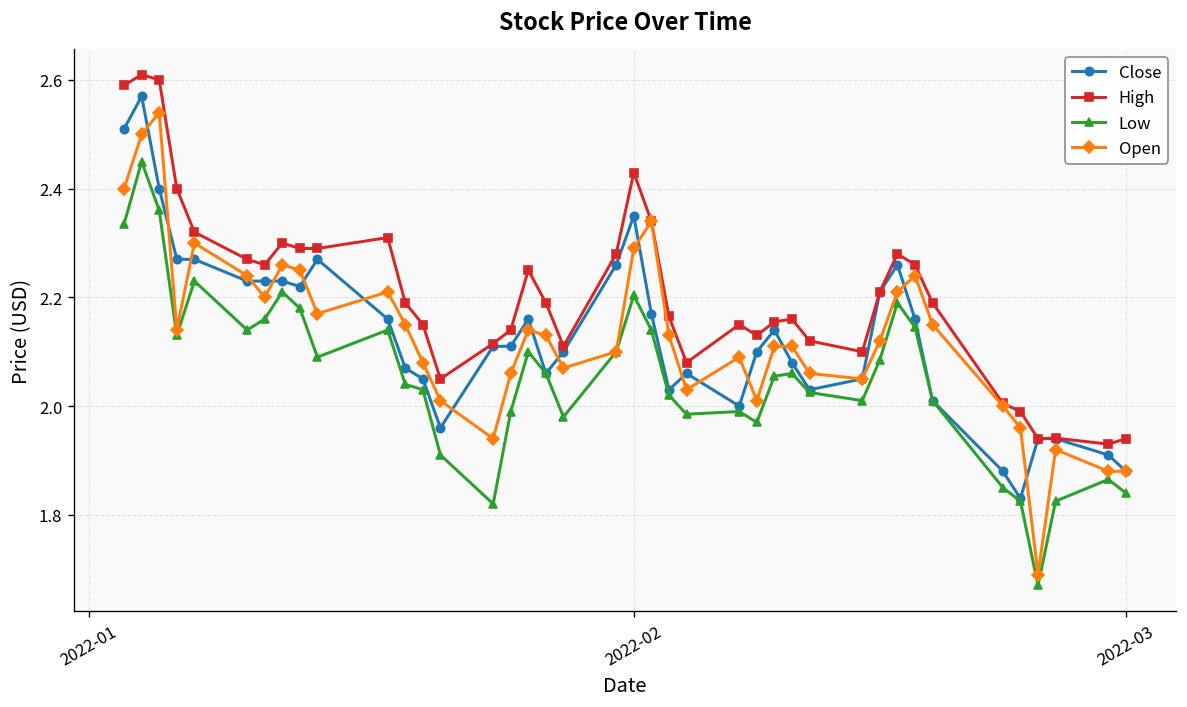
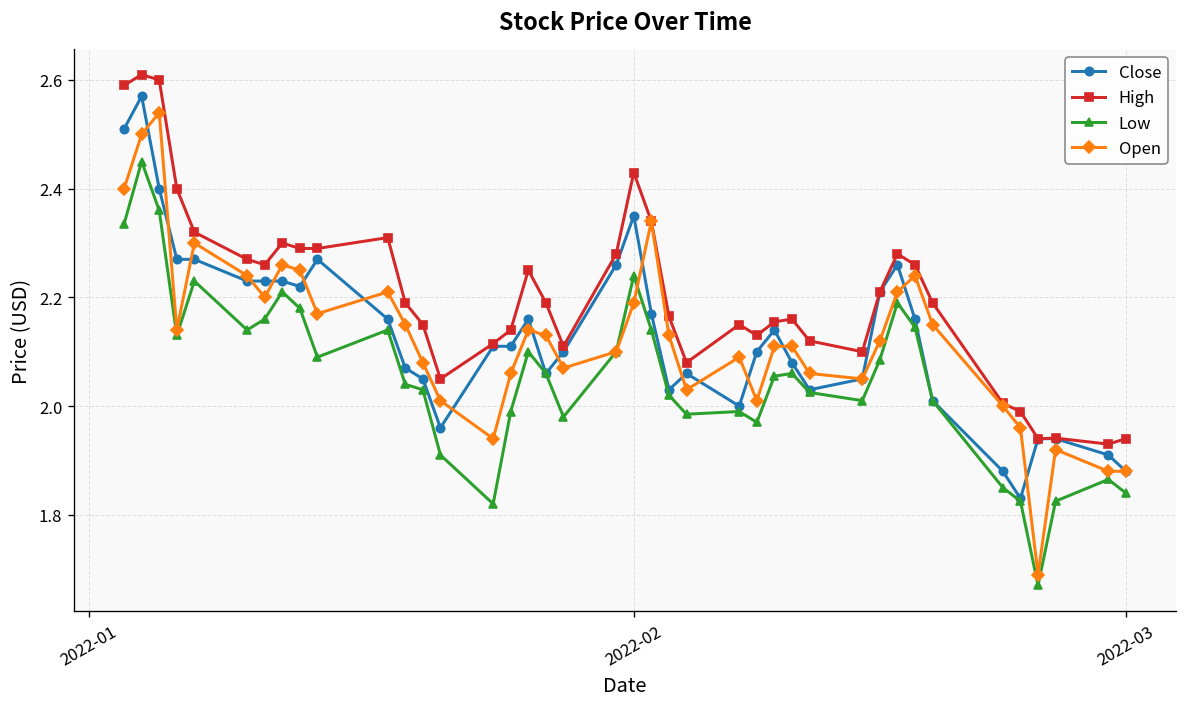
Low, 2022-02: 2.20 -> 2.24
Open, 2022-02: 2.29 -> 2.19
